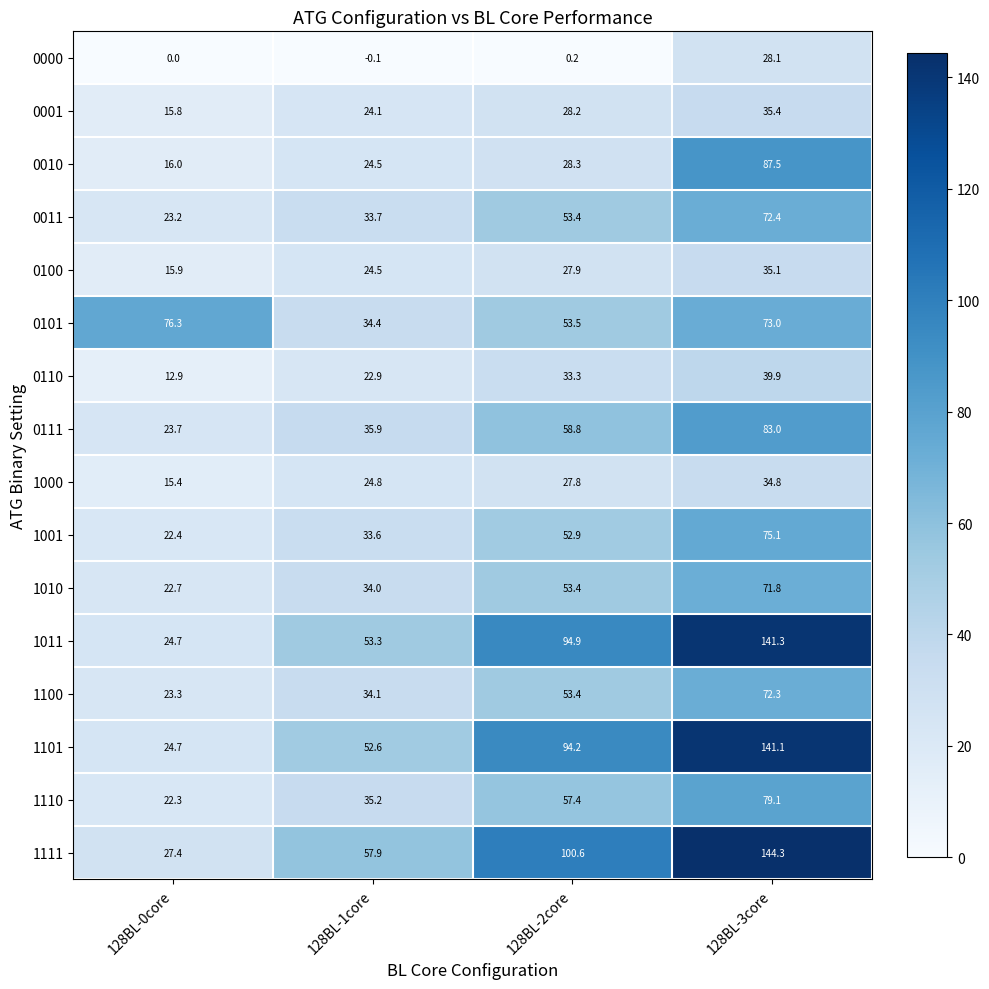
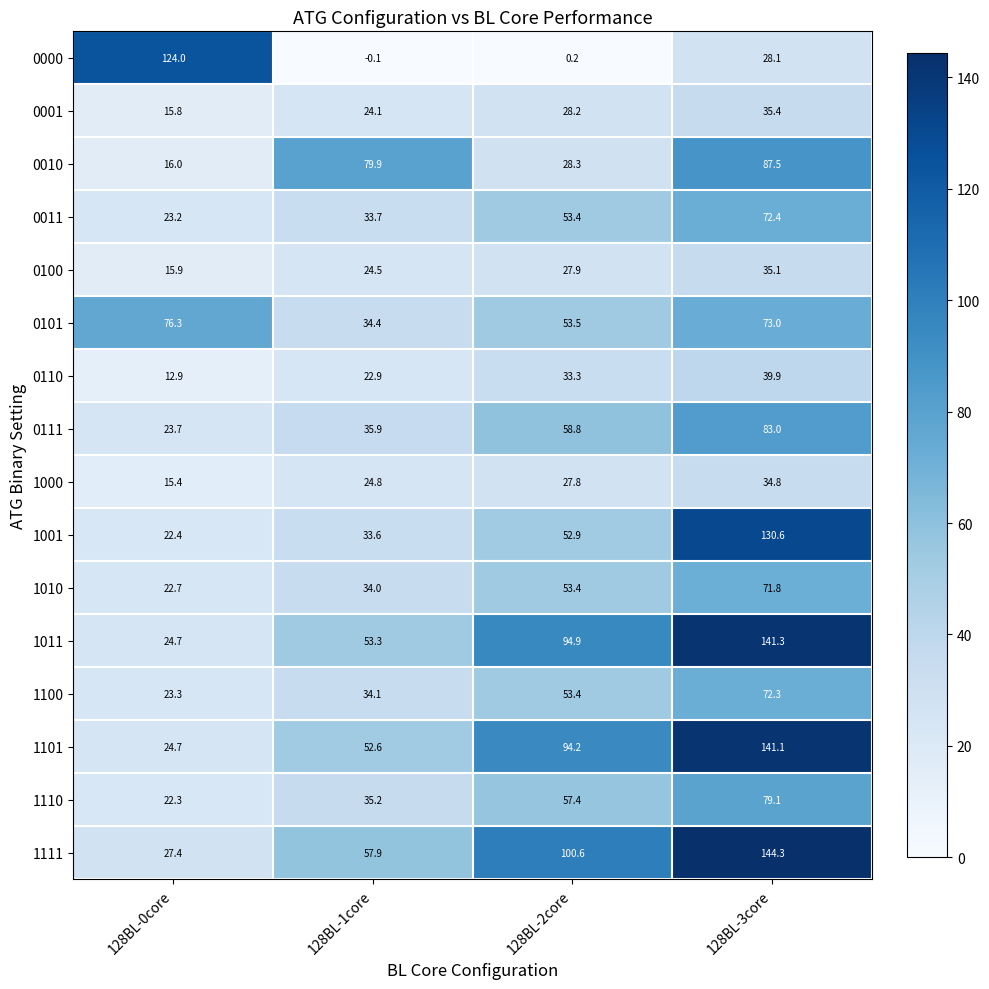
0000, 128BL-0core: 0.0 -> 124.0
0010, 128BL-1core: 24.5 -> 79.9
1001, 128BL-3core: 75.1 -> 130.6
